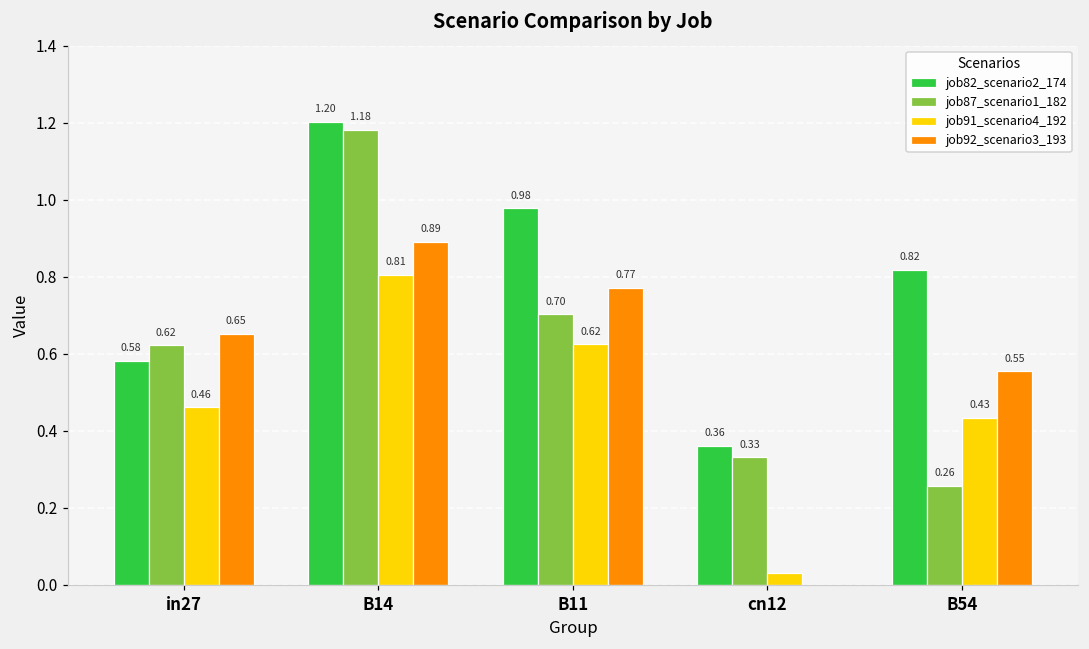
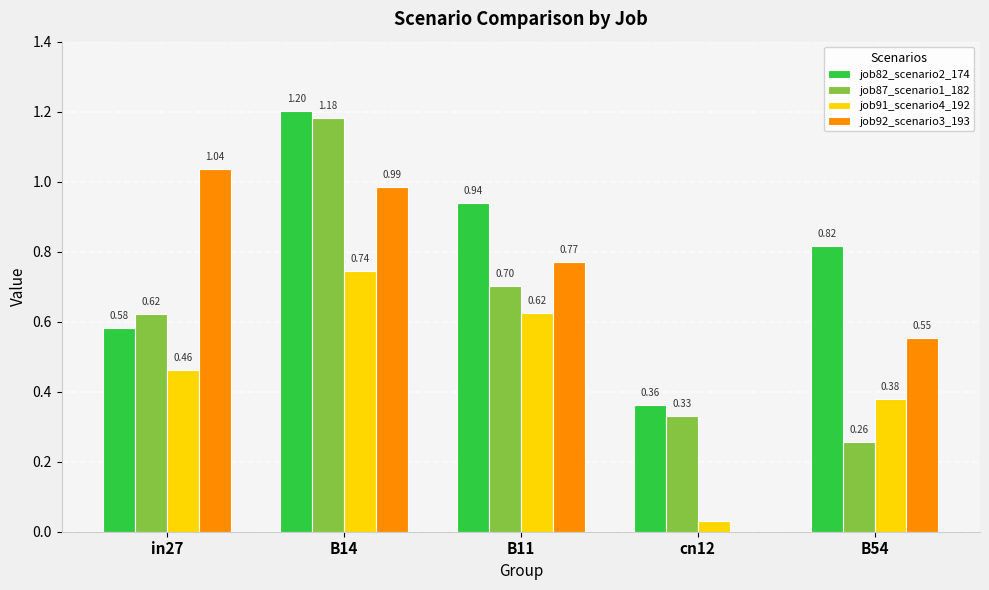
job92_scenario3_193, in27: 0.65 -> 1.04
job91_scenario4_192, B14: 0.81 -> 0.74
job92_scenario3_193, B14: 0.89 -> 0.99
job82_scenario2_174, B11: 0.98 -> 0.94
job91_scenario4_192, B54: 0.43 -> 0.38
